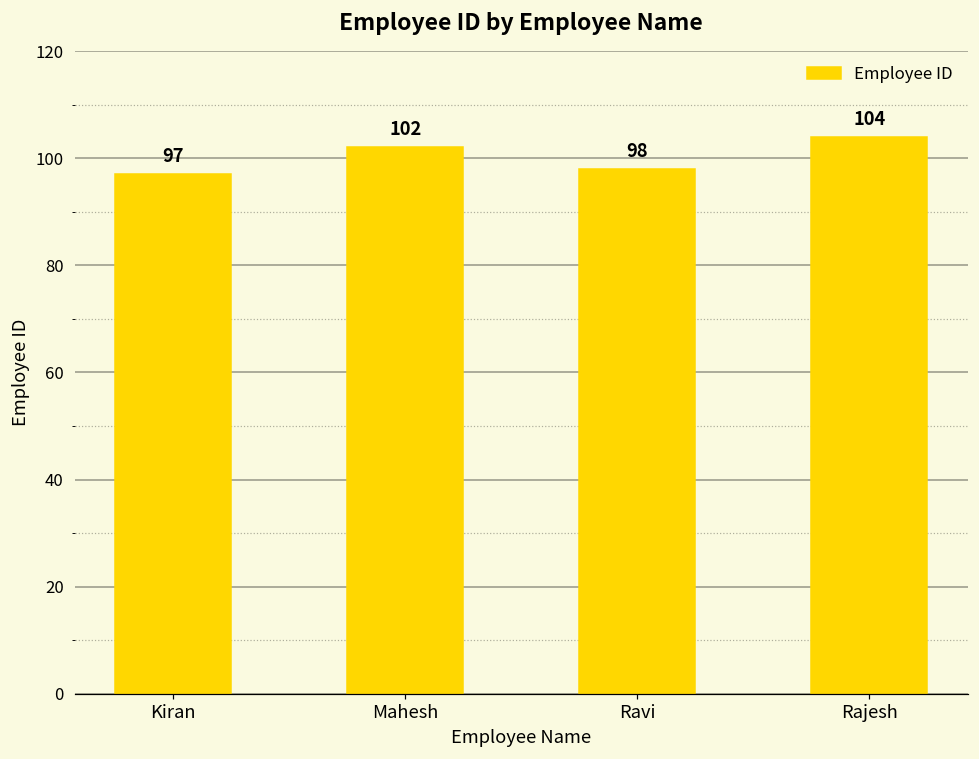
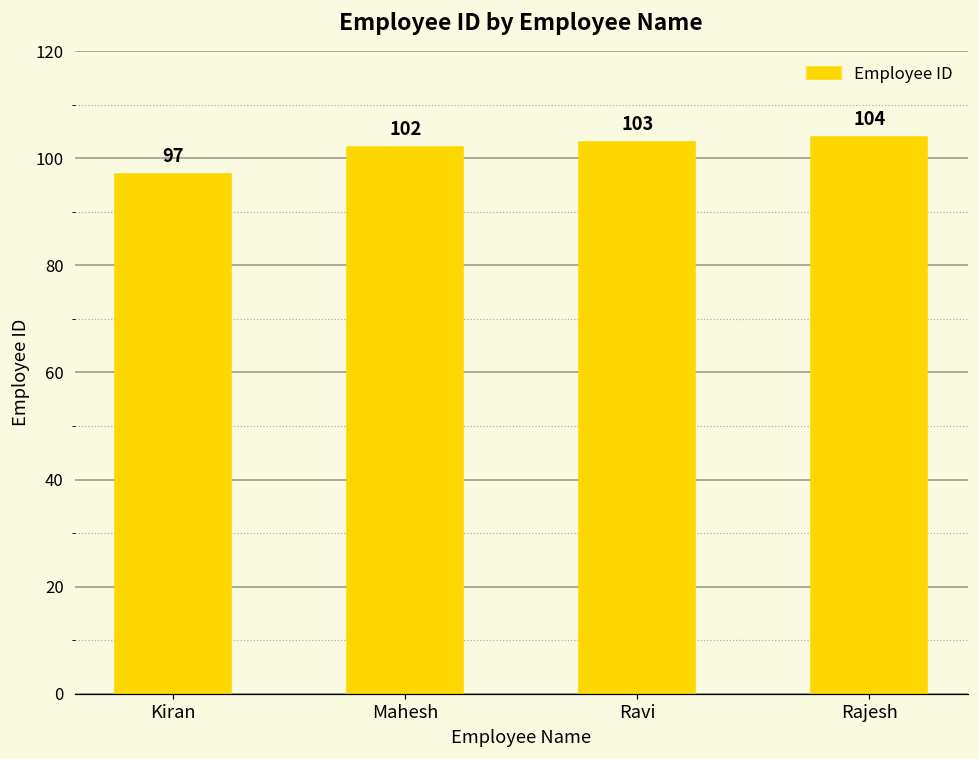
Ravi: 98 -> 103
